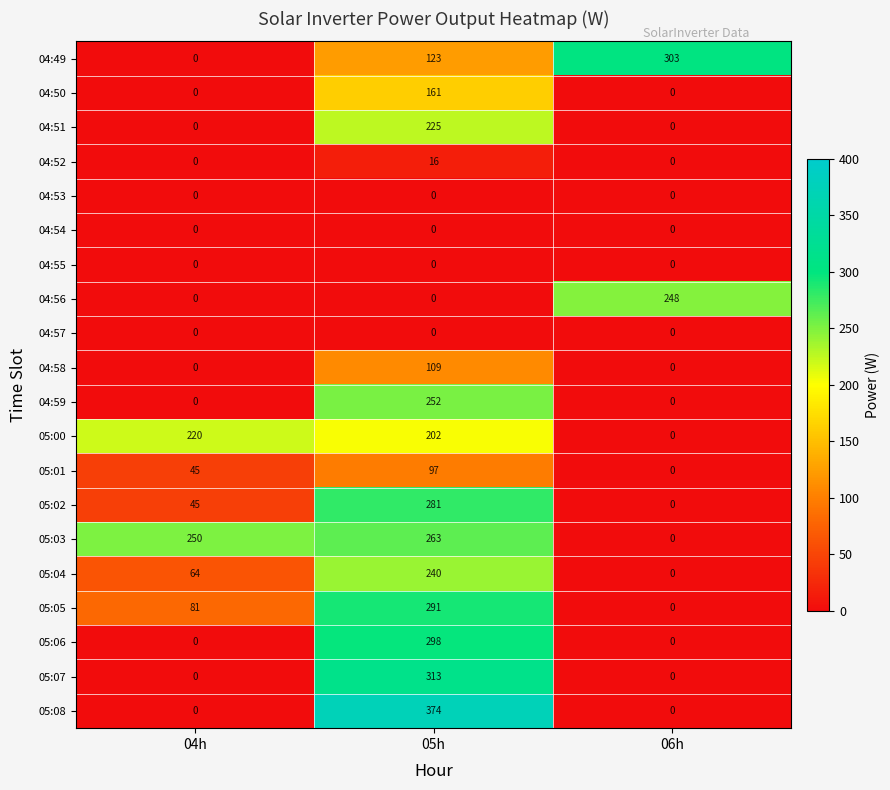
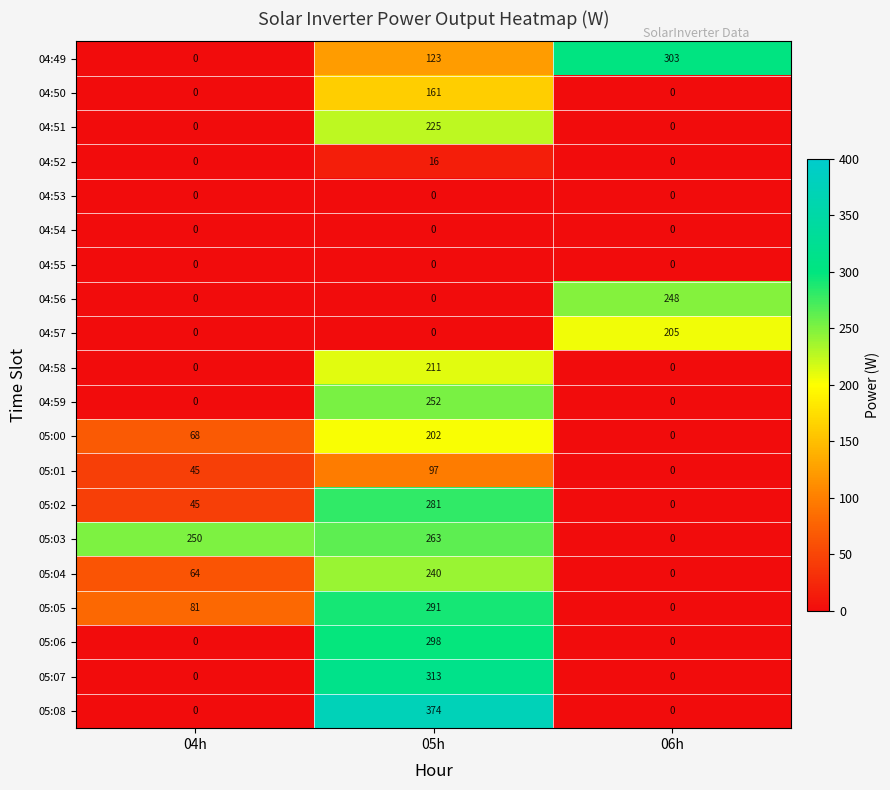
04:57, 06h: 0 -> 205
04:58, 05h: 109 -> 211
05:00, 04h: 220 -> 68
